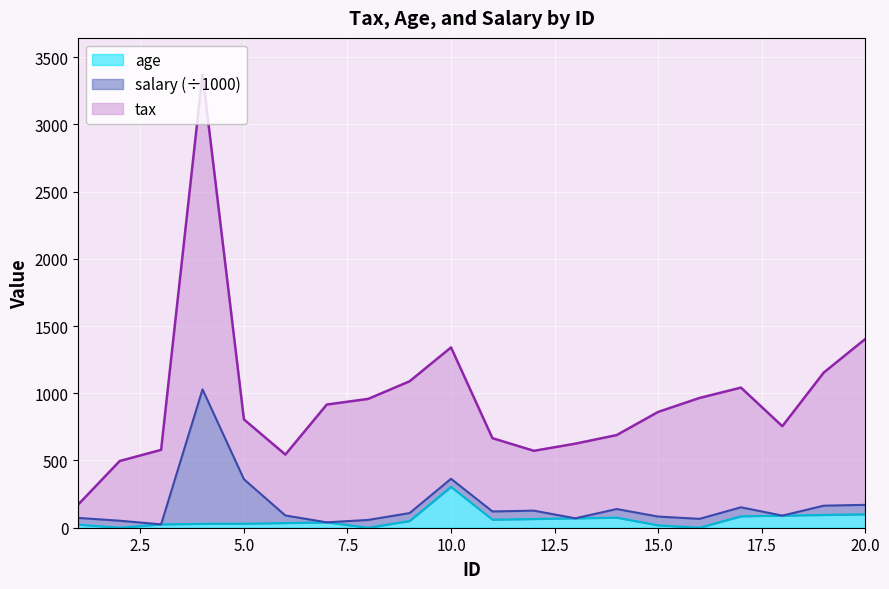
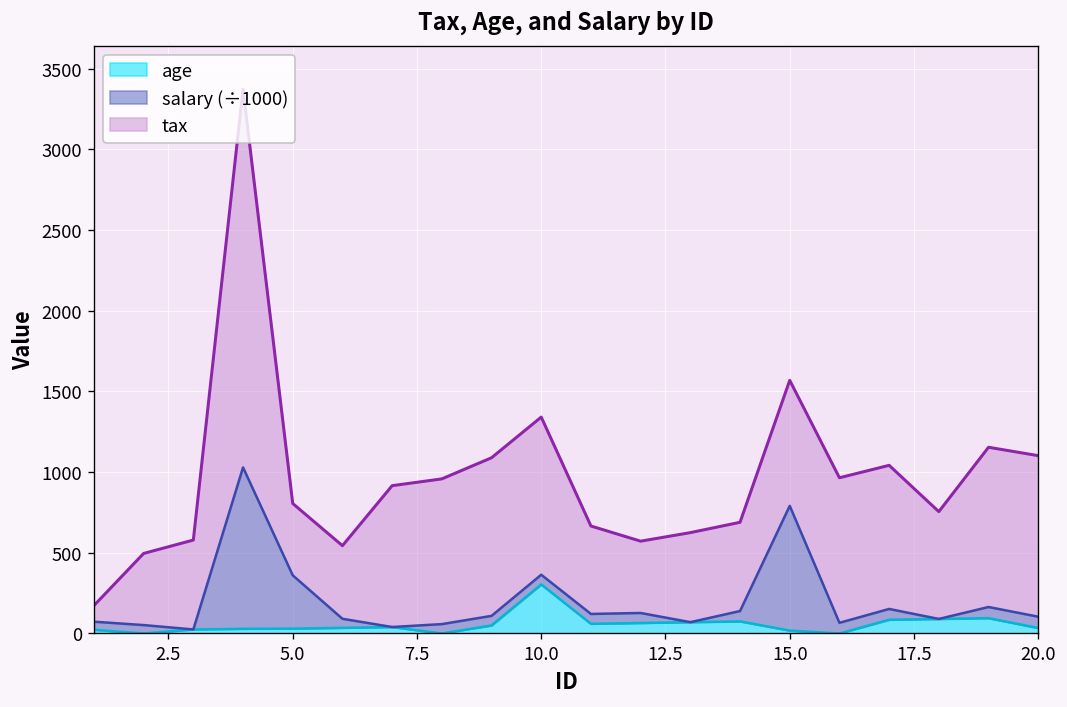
salary (÷1000), 15.0: 70 -> 770
age, 20.0: 100 -> 30
tax, 20.0: 1230 -> 1000
